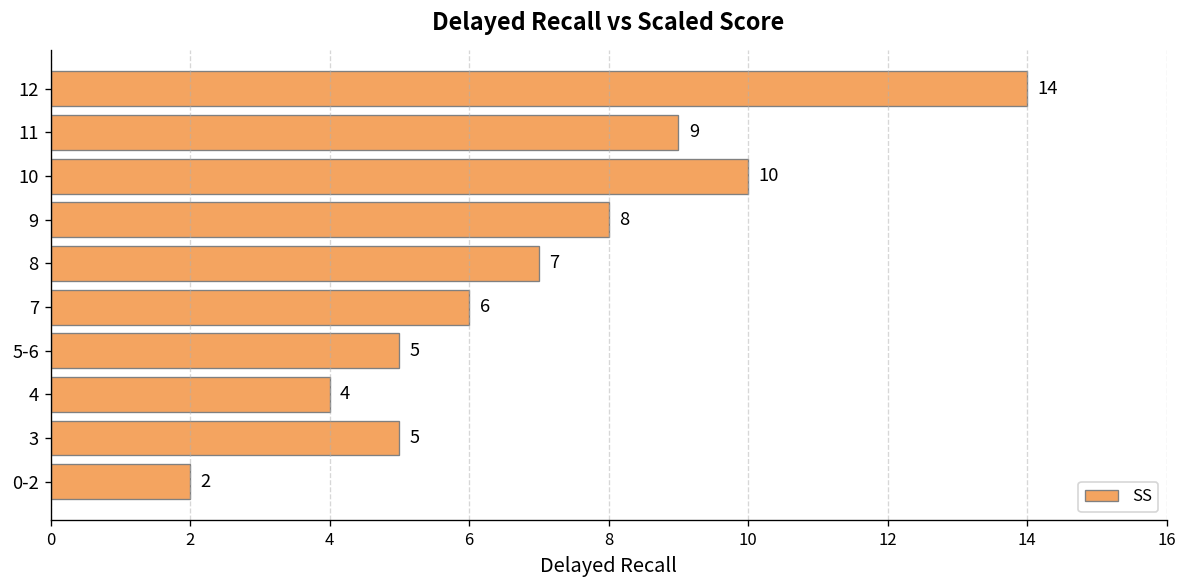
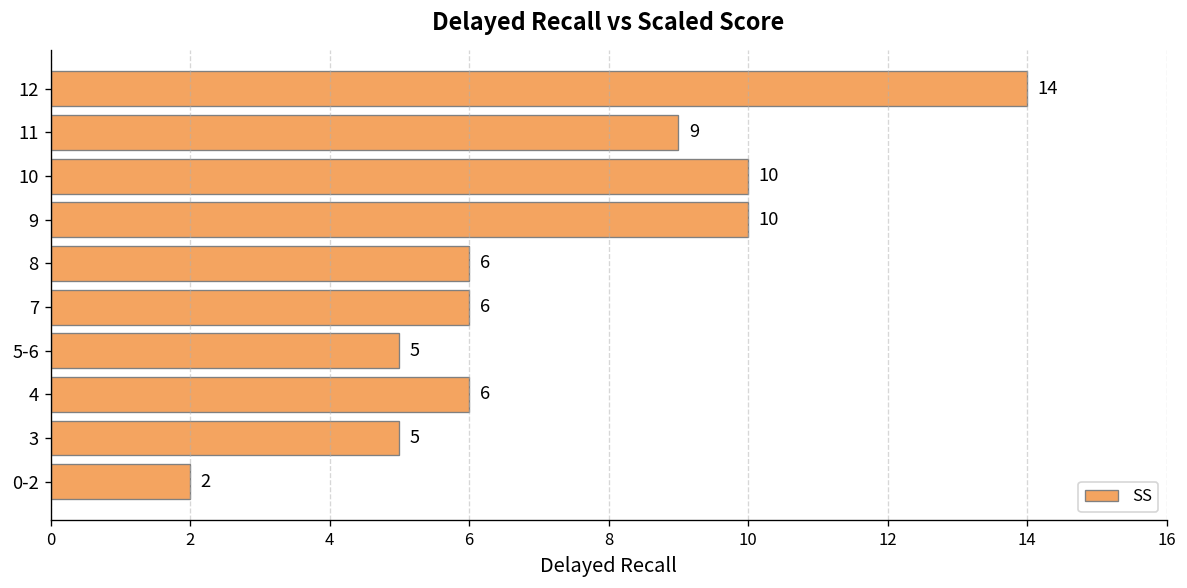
9: 8 -> 10
8: 7 -> 6
4: 4 -> 6
